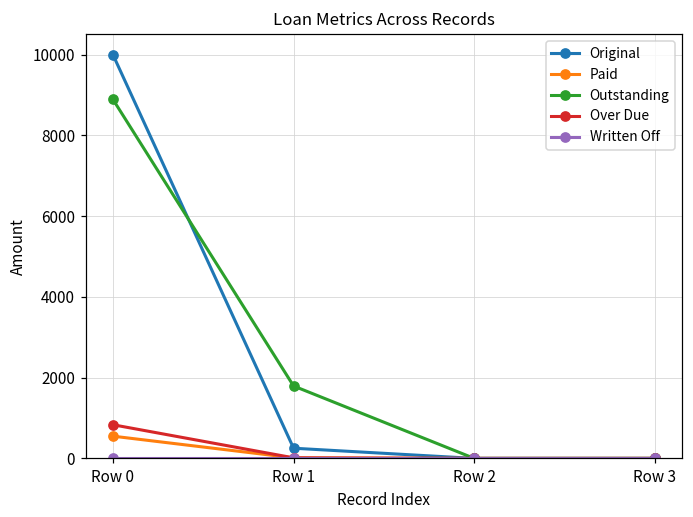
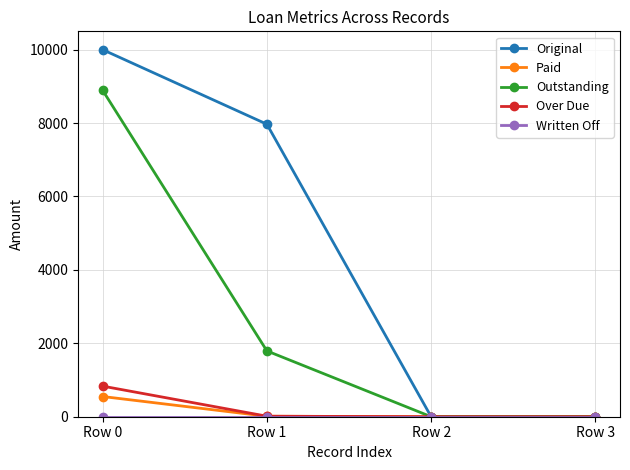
Original, Row 1: 300 -> 8000
